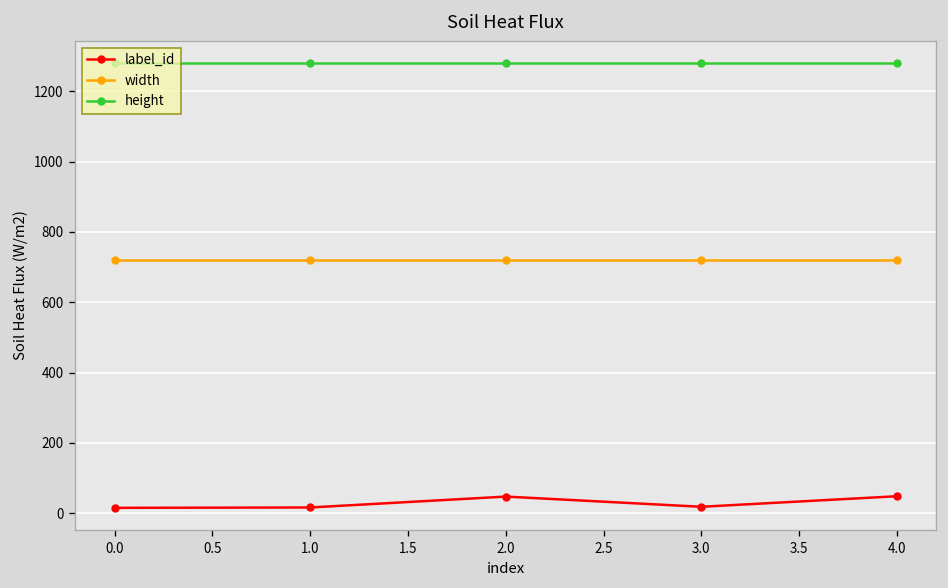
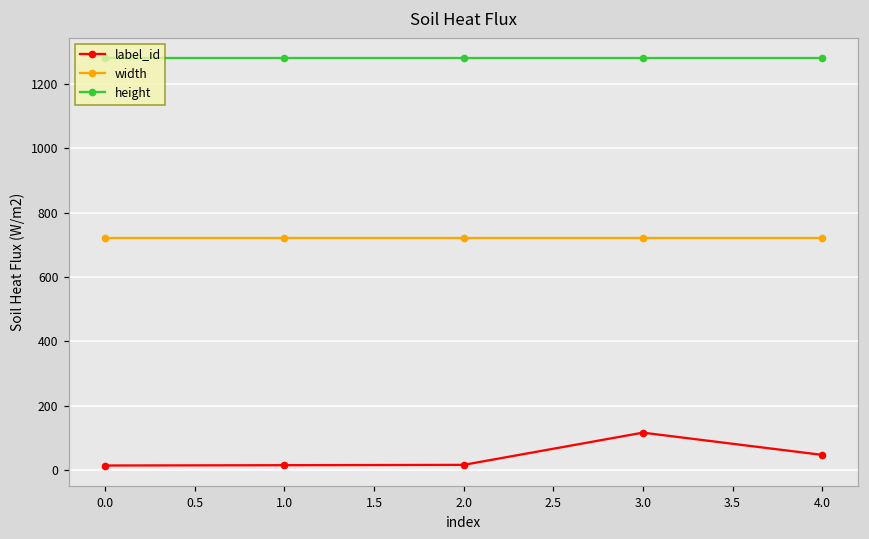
label_id, 2.0: 50 -> 20
label_id, 3.0: 20 -> 120
